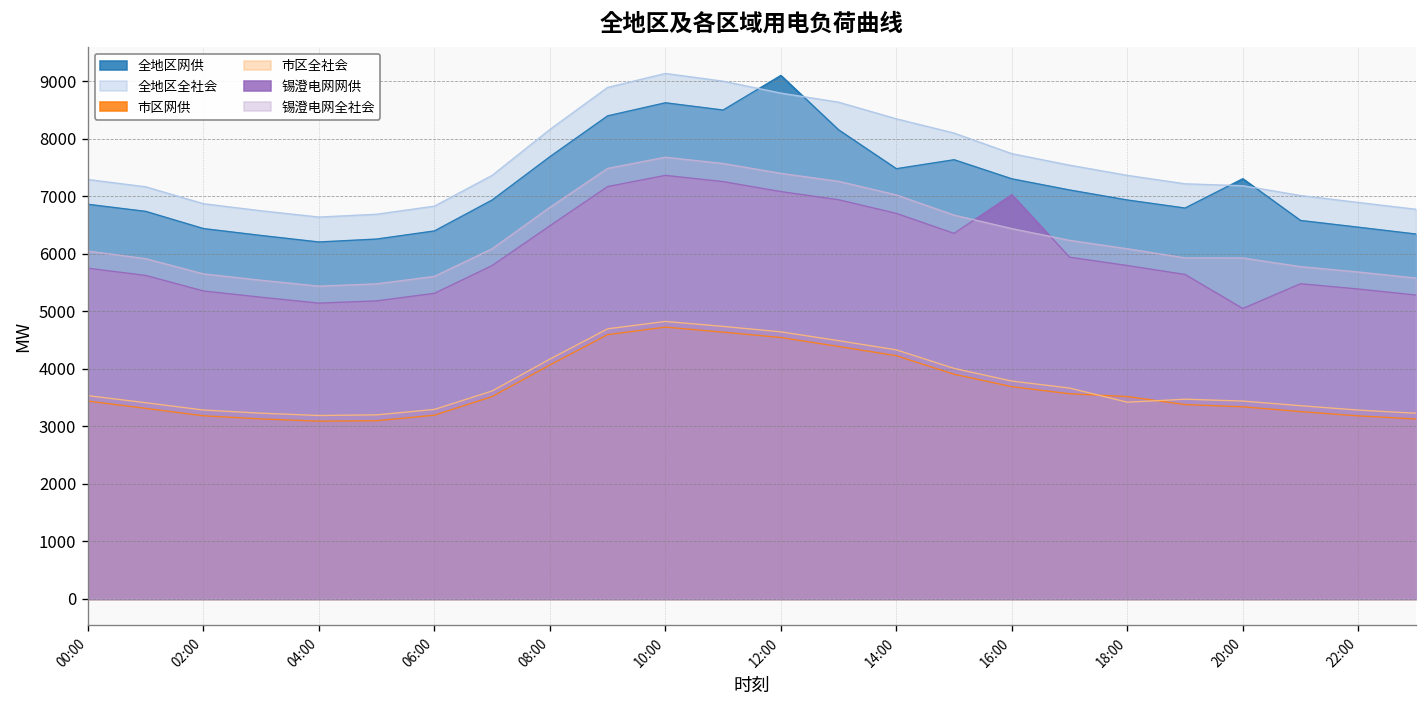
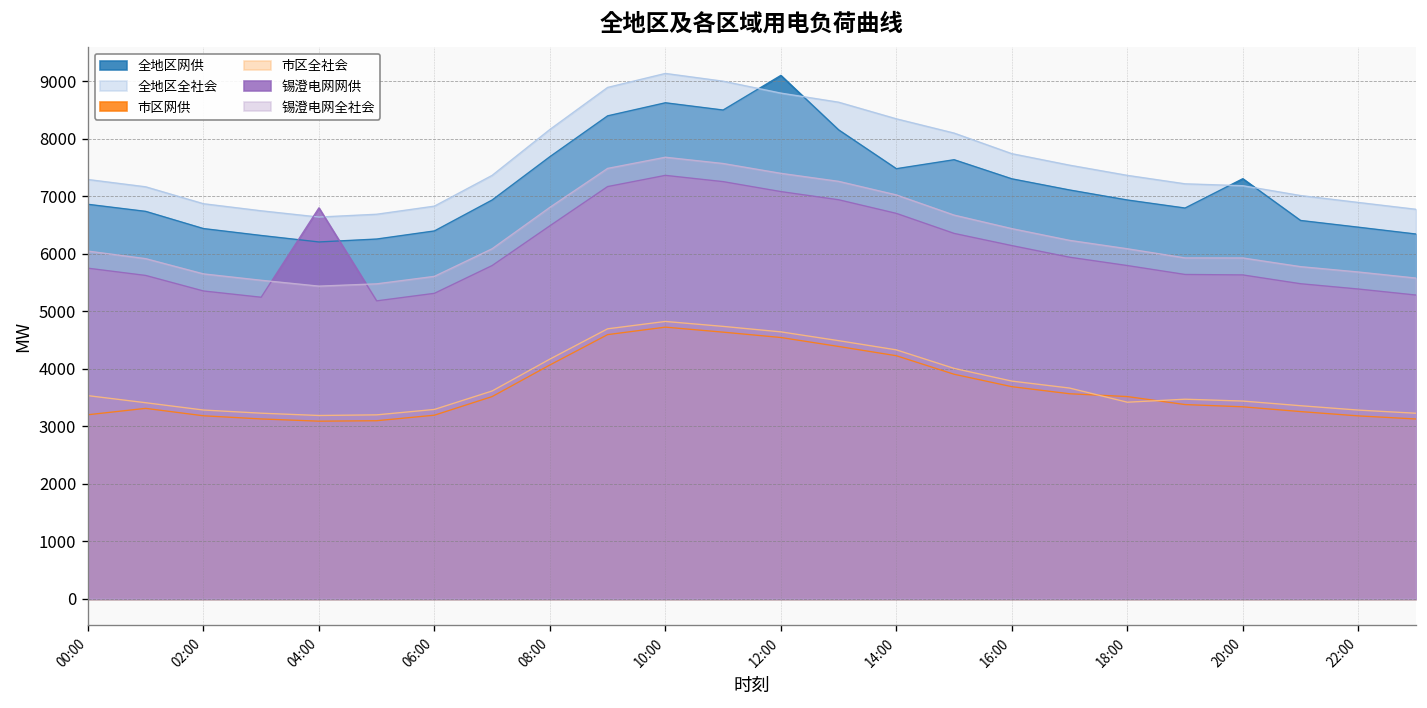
市区网供, 00:00: 3400 -> 3200
锡澄电网网供, 04:00: 5100 -> 6800
锡澄电网网供, 16:00: 7000 -> 6100
锡澄电网网供, 20:00: 5000 -> 5600
